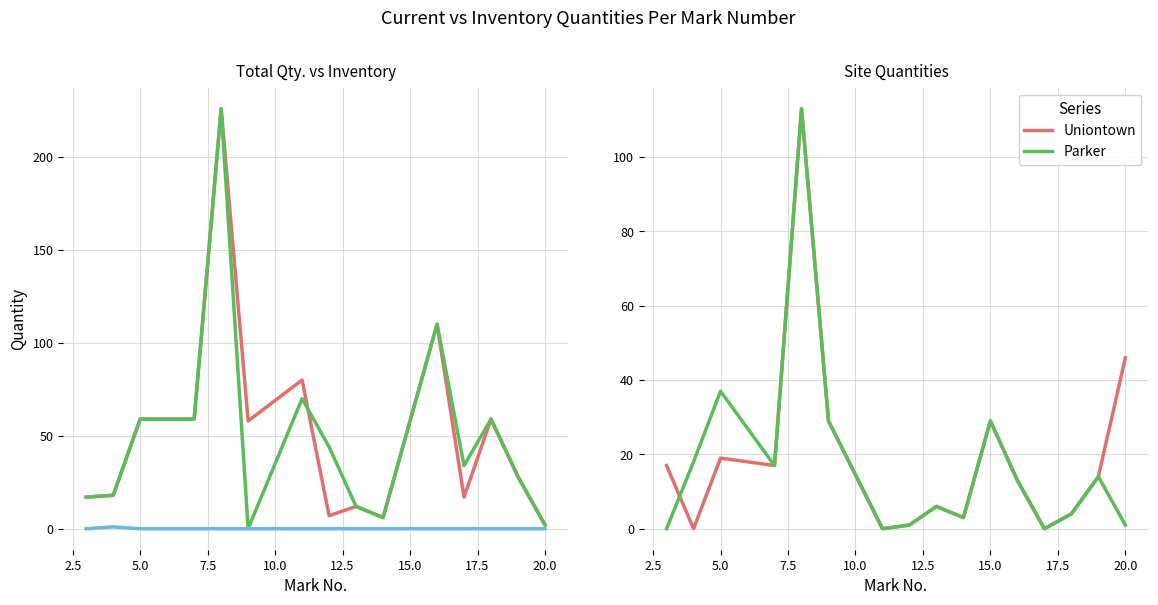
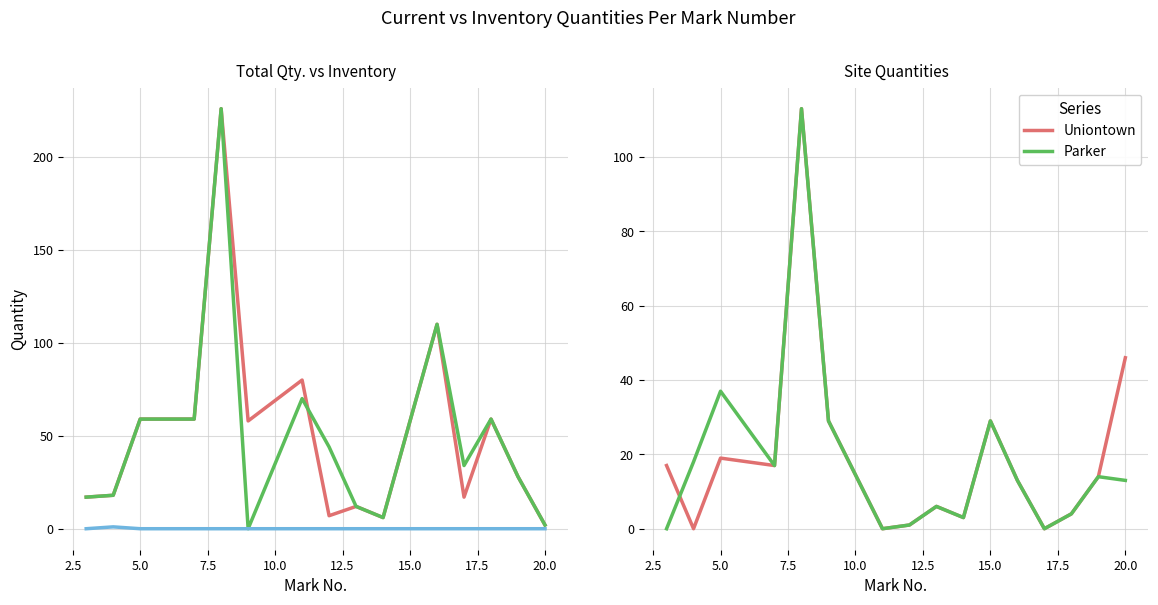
Site Quantities, Parker, 20.0: 1 -> 13
